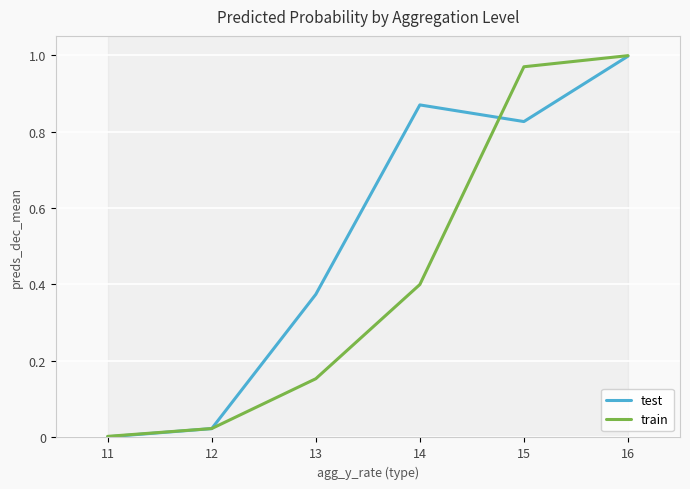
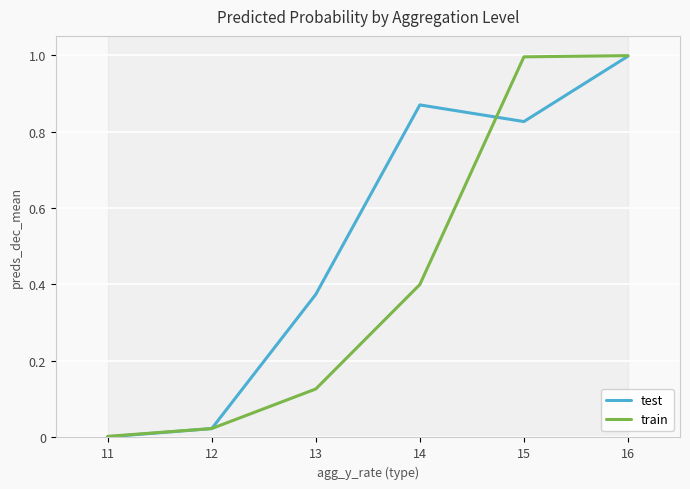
train, 13: 0.15 -> 0.13
train, 15: 0.97 -> 1.00
